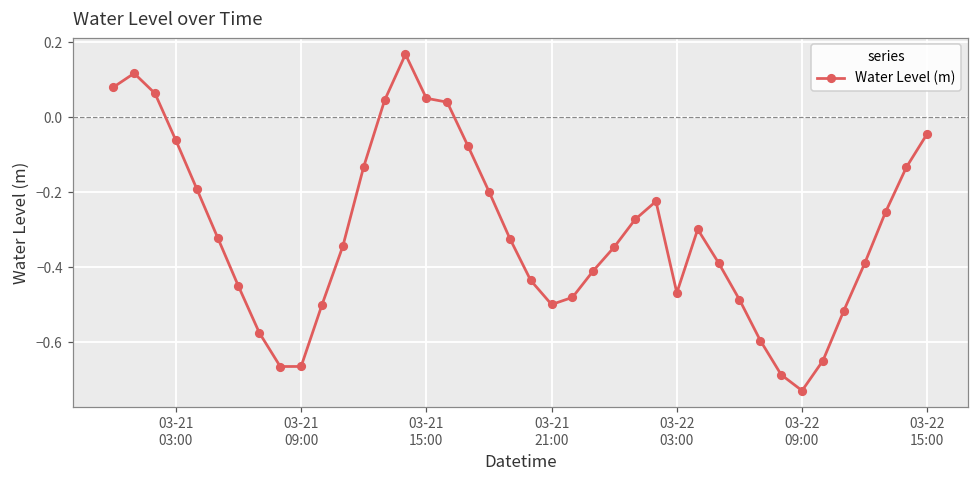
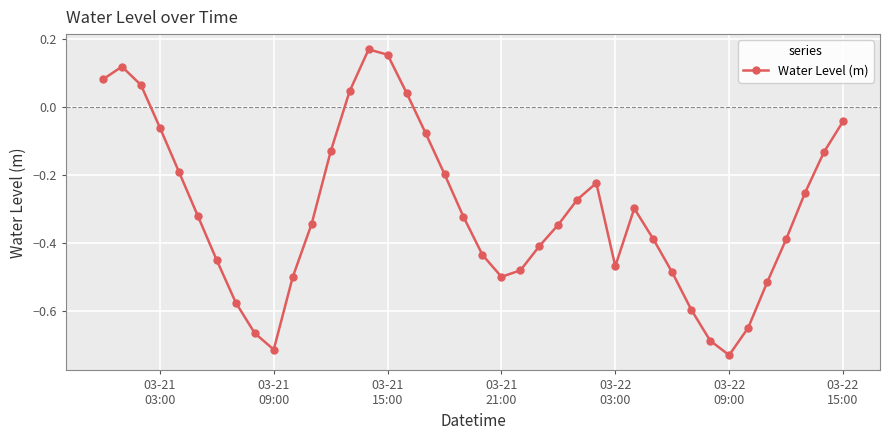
03-21 09:00: -0.66 -> -0.71
03-21 15:00: 0.05 -> 0.15
